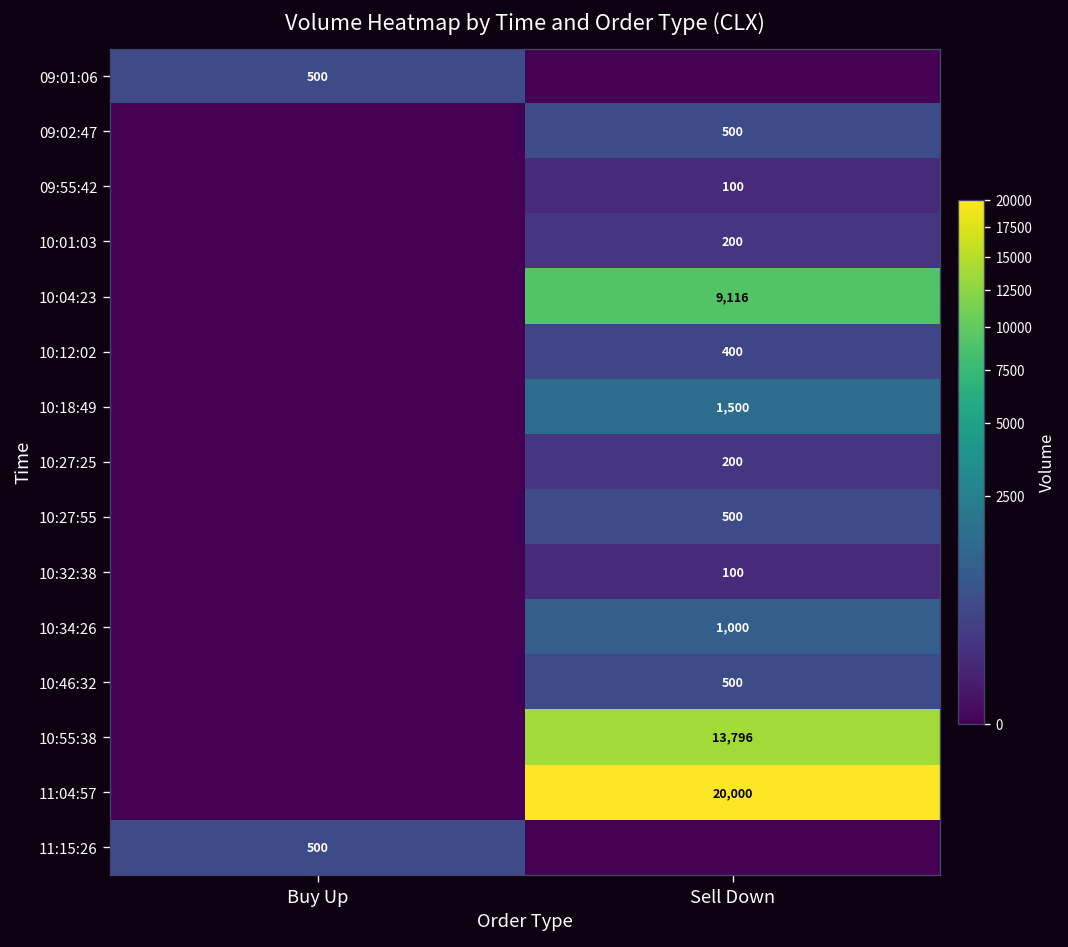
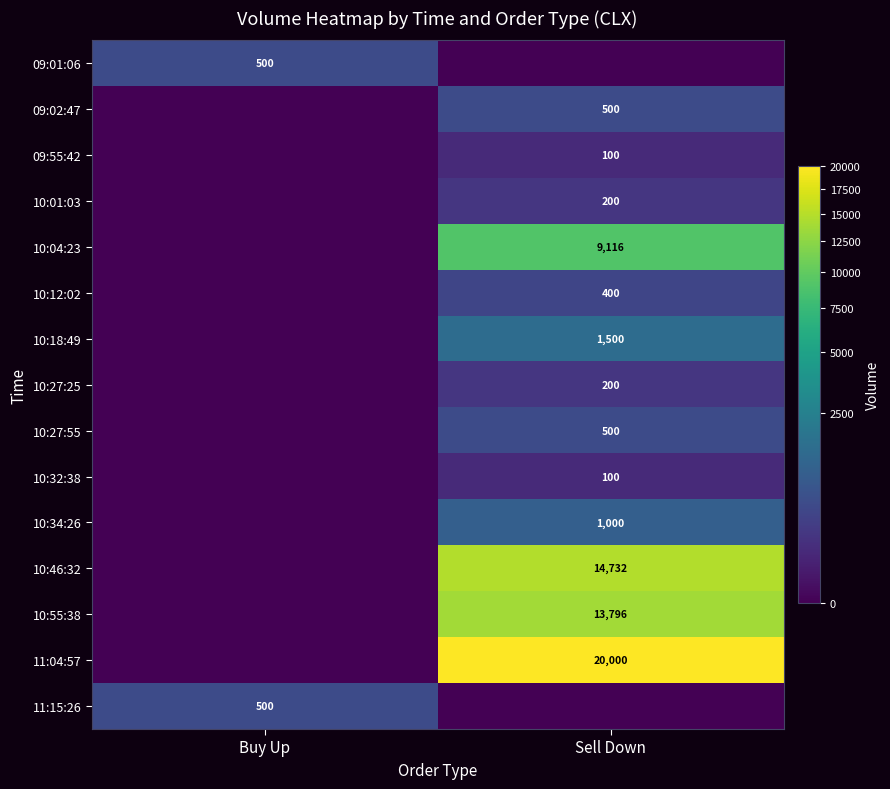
10:46:32, Sell Down: 500 -> 14,732
